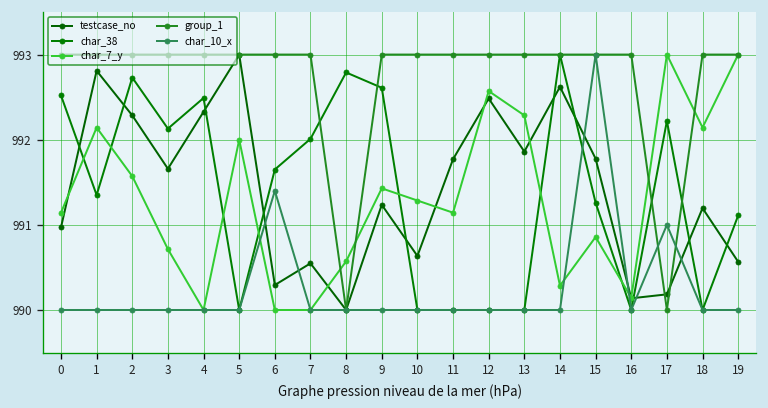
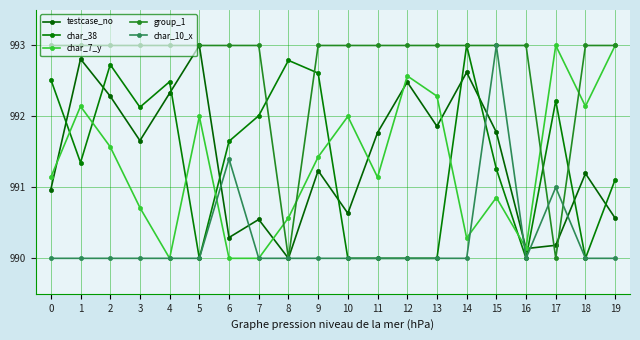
char_7_y, 10: 991.3 -> 992.0
